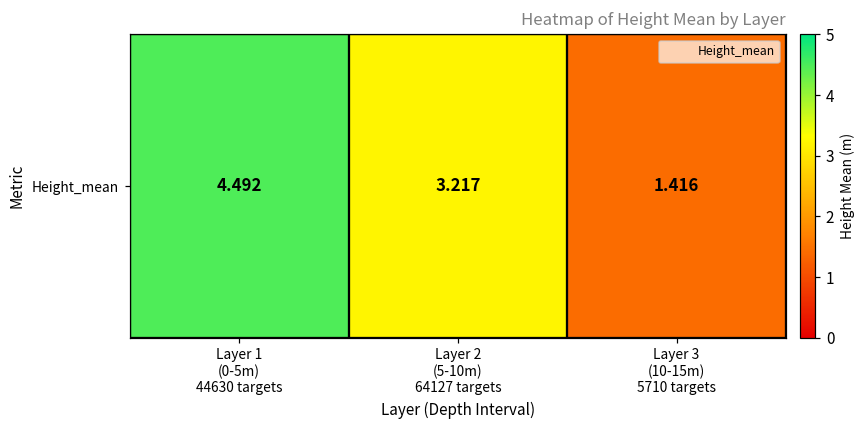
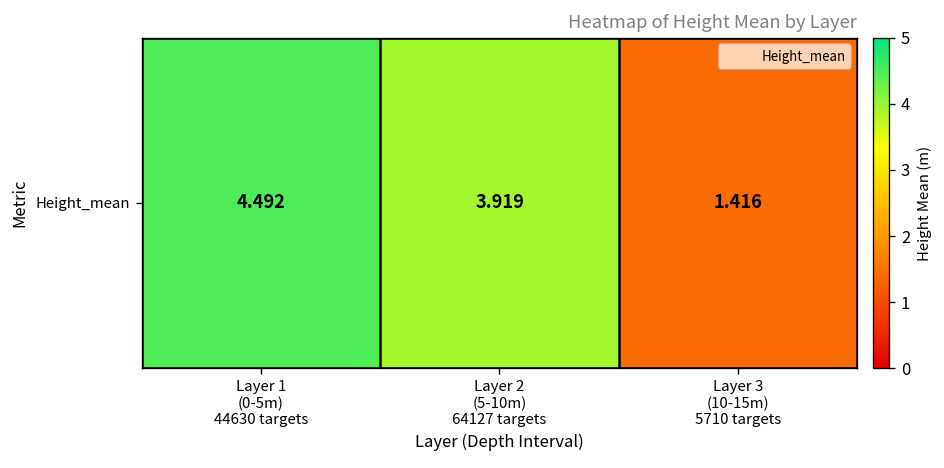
Height_mean, Layer 2 (5-10m) 64127 targets: 3.217 -> 3.919
